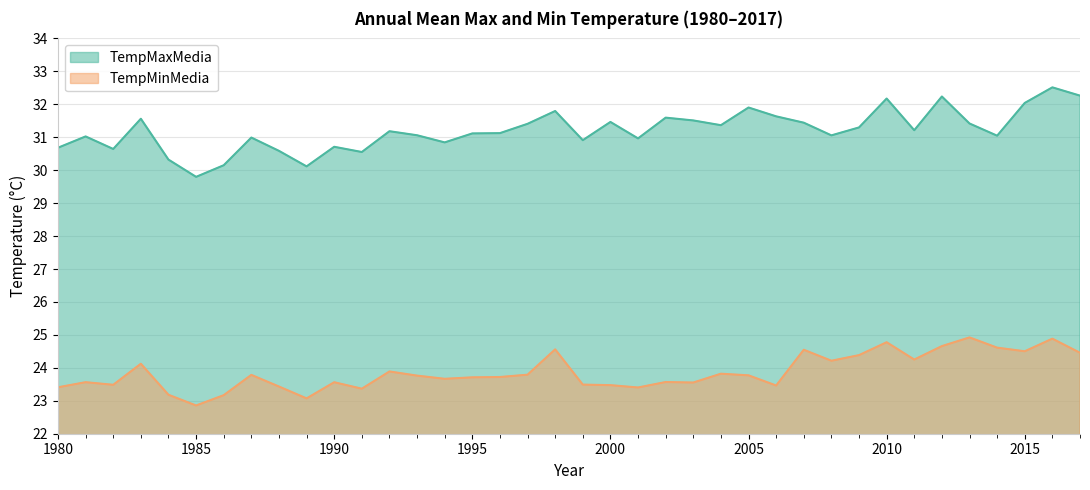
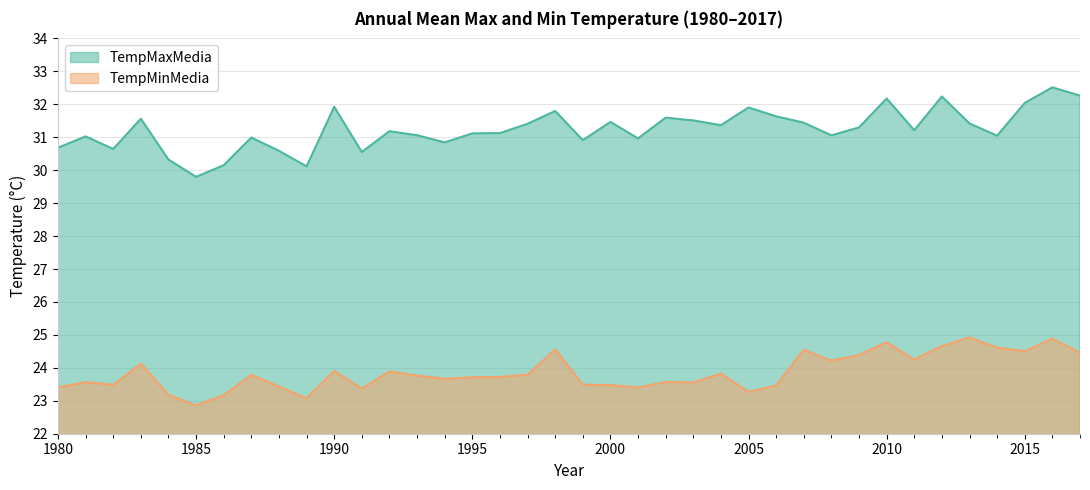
TempMaxMedia, 1990: 30.7 -> 31.9
TempMinMedia, 1990: 23.6 -> 23.9
TempMinMedia, 2005: 23.8 -> 23.3
